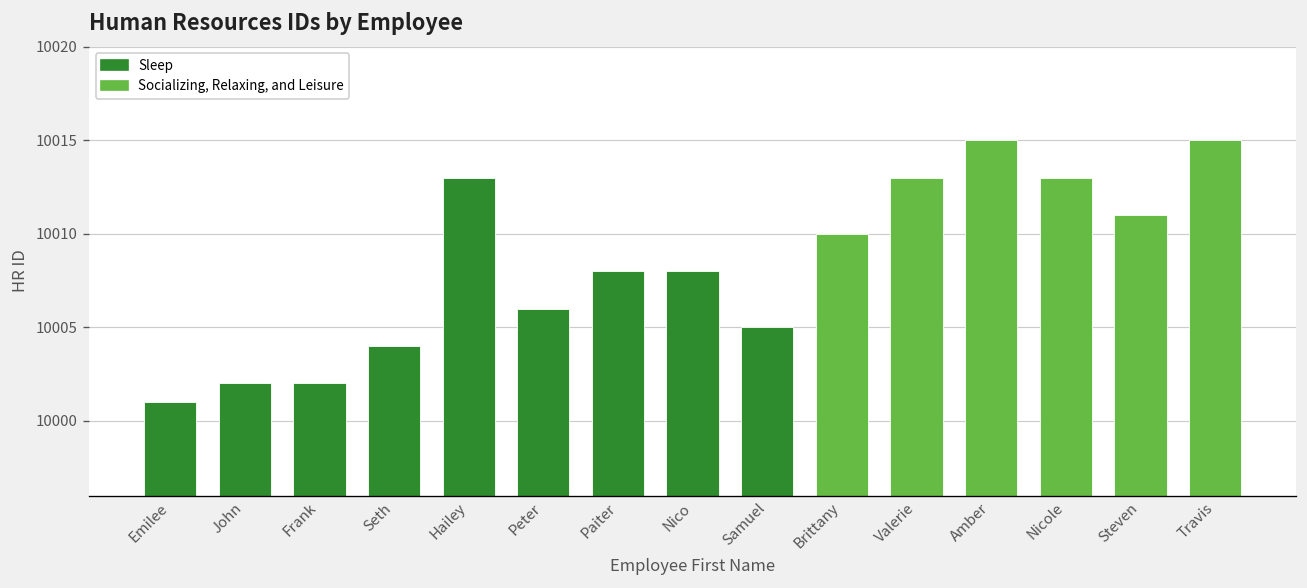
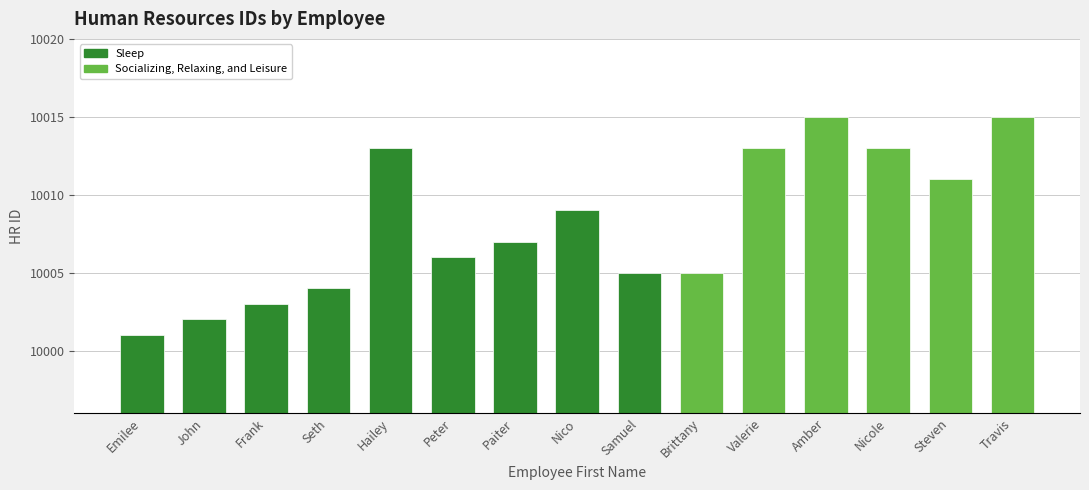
Frank: 10002 -> 10003
Paiter: 10008 -> 10007
Nico: 10008 -> 10009
Brittany: 10010 -> 10005
